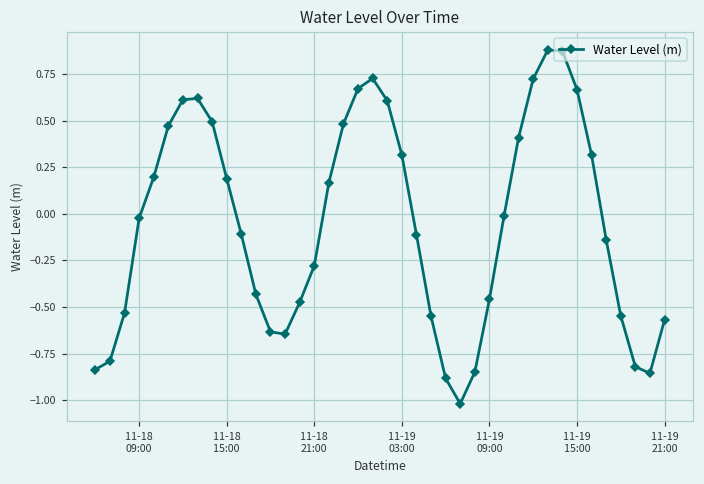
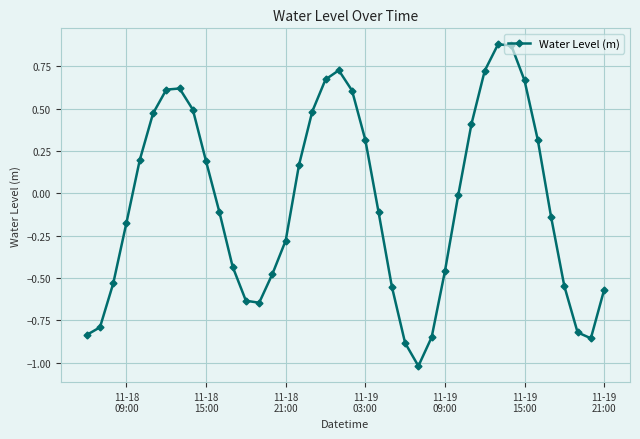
11-18 09:00: -0.02 -> -0.17
